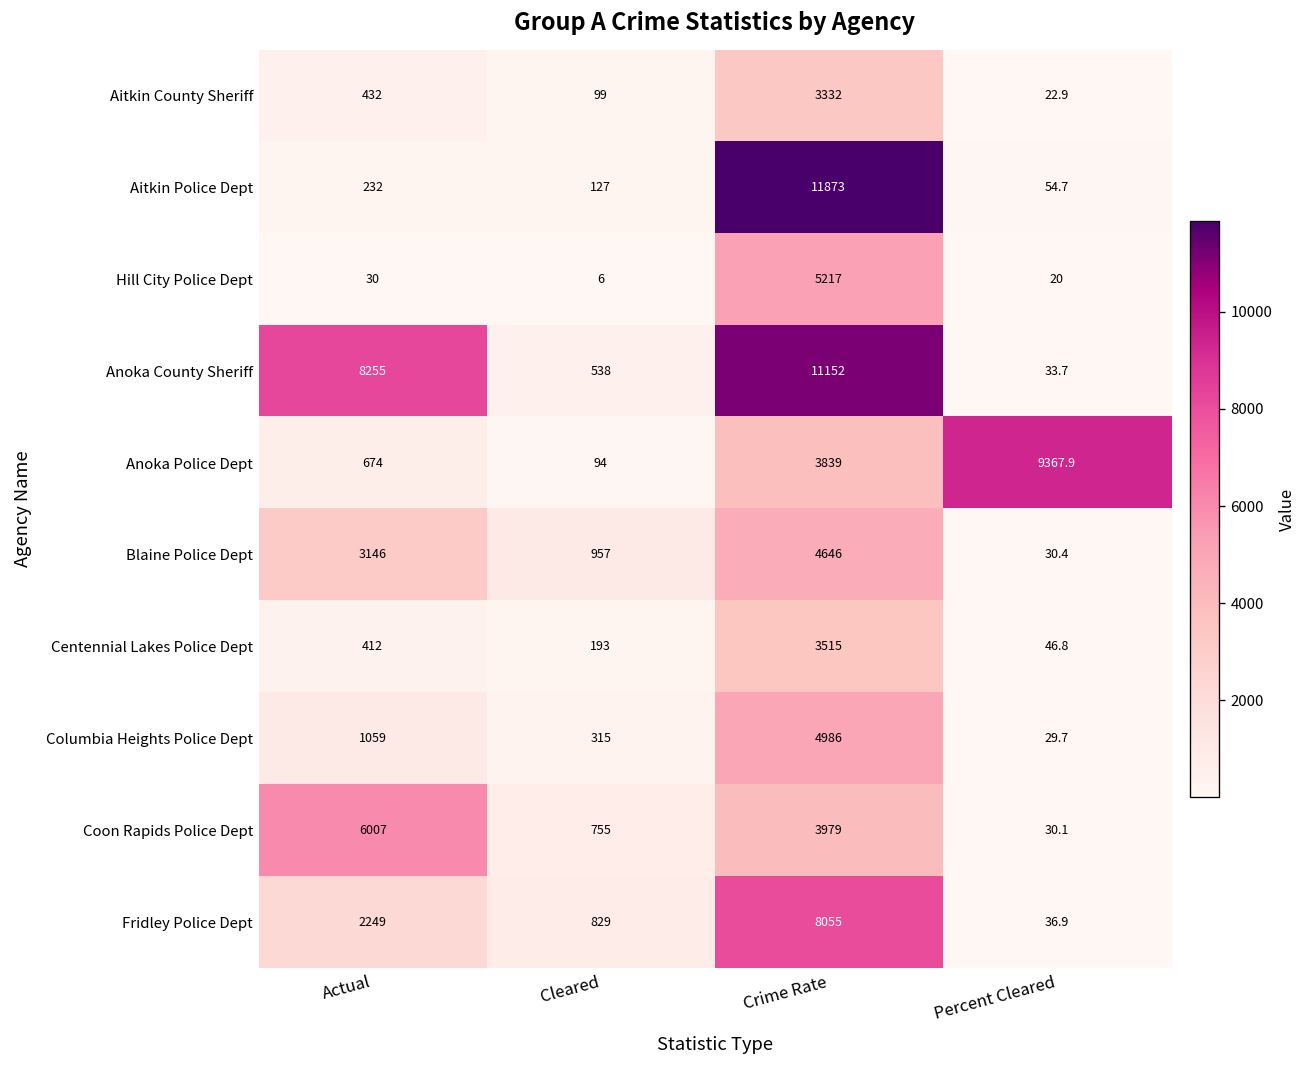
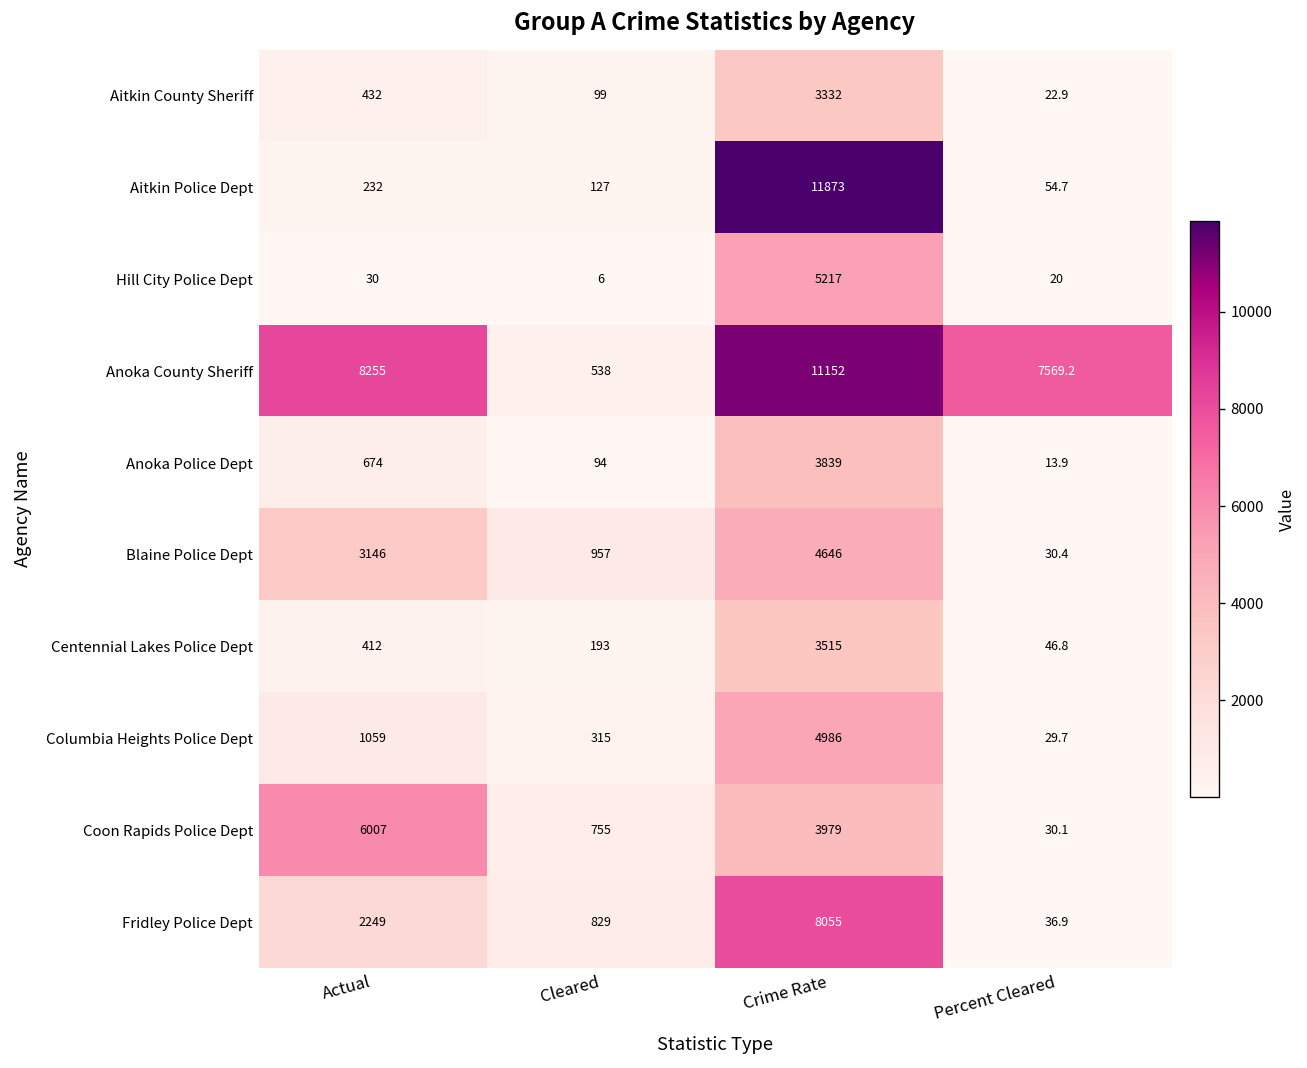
Anoka County Sheriff, Percent Cleared: 33.7 -> 7569.2
Anoka Police Dept, Percent Cleared: 9367.9 -> 13.9
